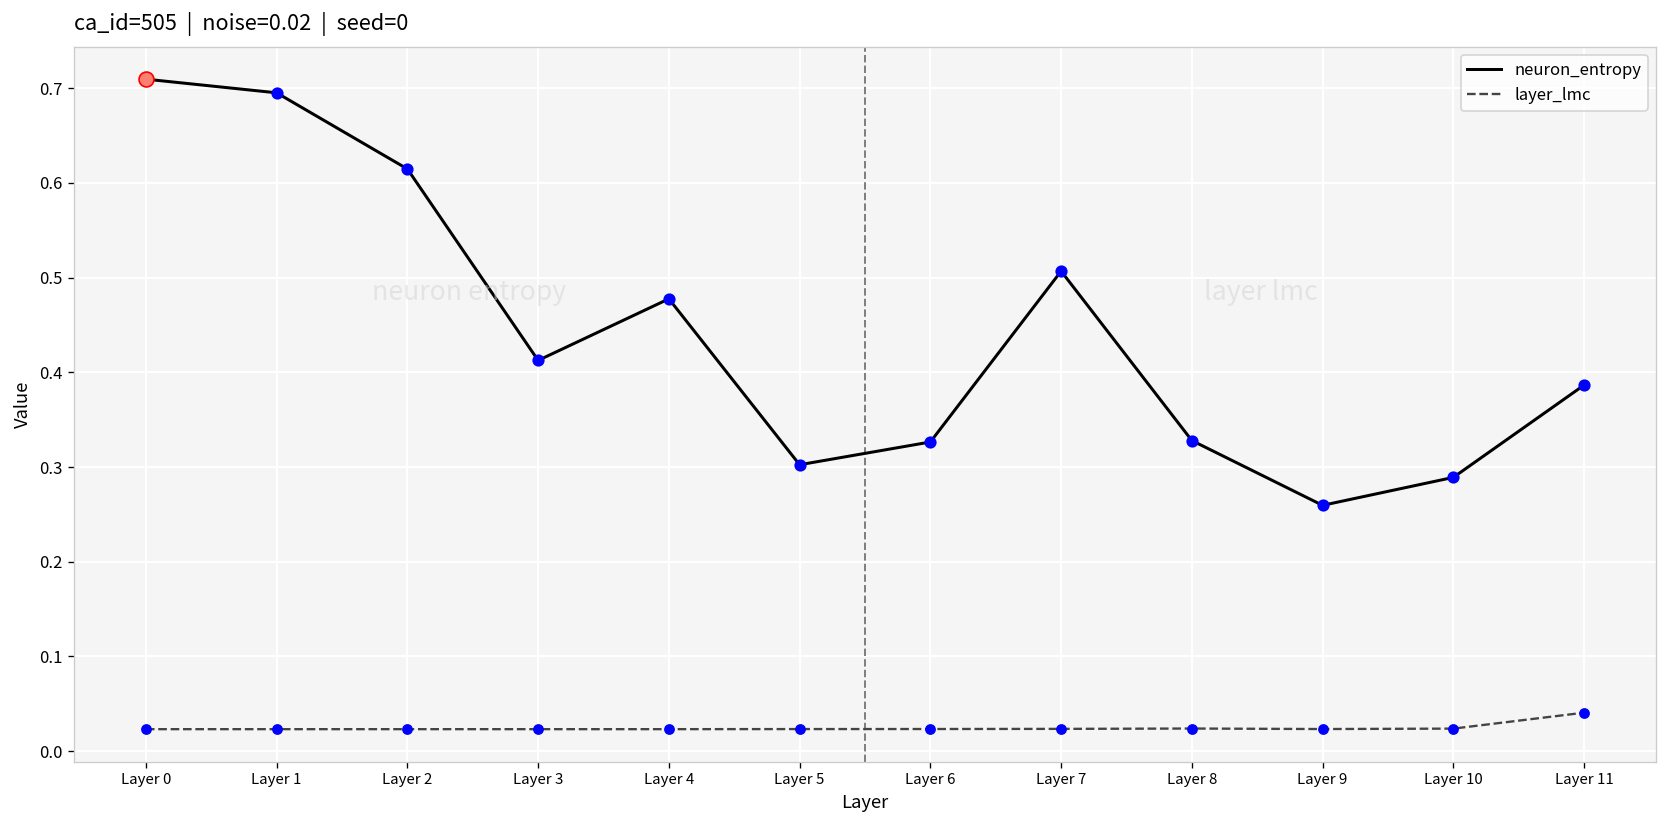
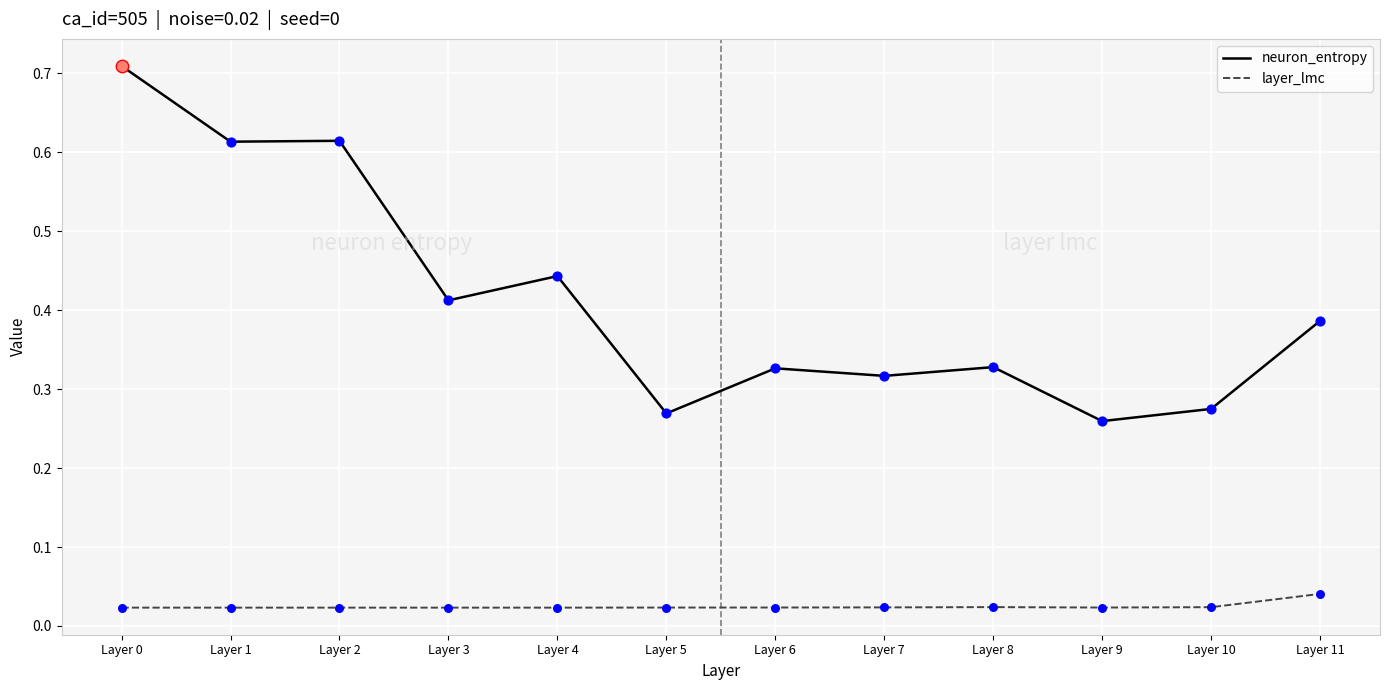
neuron_entropy, Layer 1: 0.70 -> 0.61
neuron_entropy, Layer 4: 0.48 -> 0.44
neuron_entropy, Layer 5: 0.30 -> 0.27
neuron_entropy, Layer 7: 0.51 -> 0.32
neuron_entropy, Layer 10: 0.29 -> 0.28
